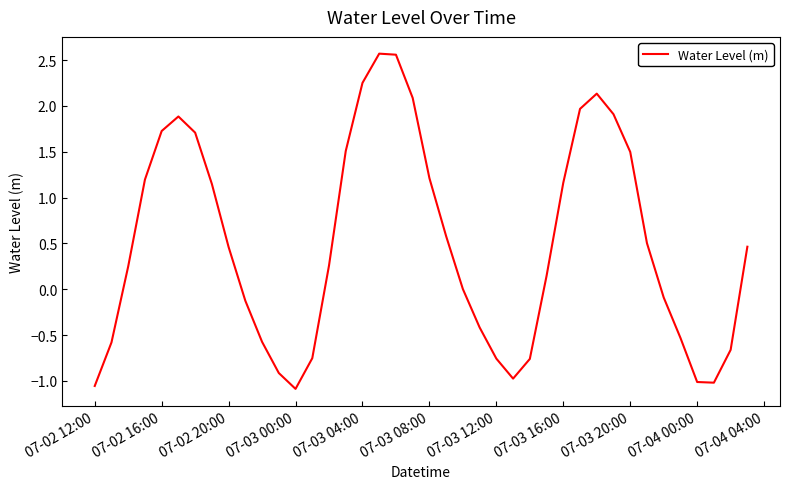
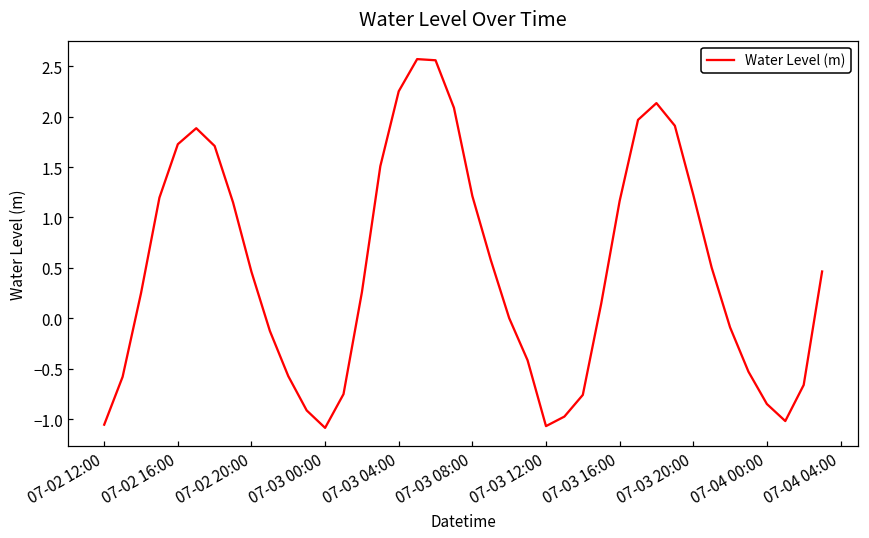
07-03 12:00: -0.8 -> -1.1
07-03 20:00: 1.5 -> 1.2
07-04 00:00: -1.0 -> -0.8
